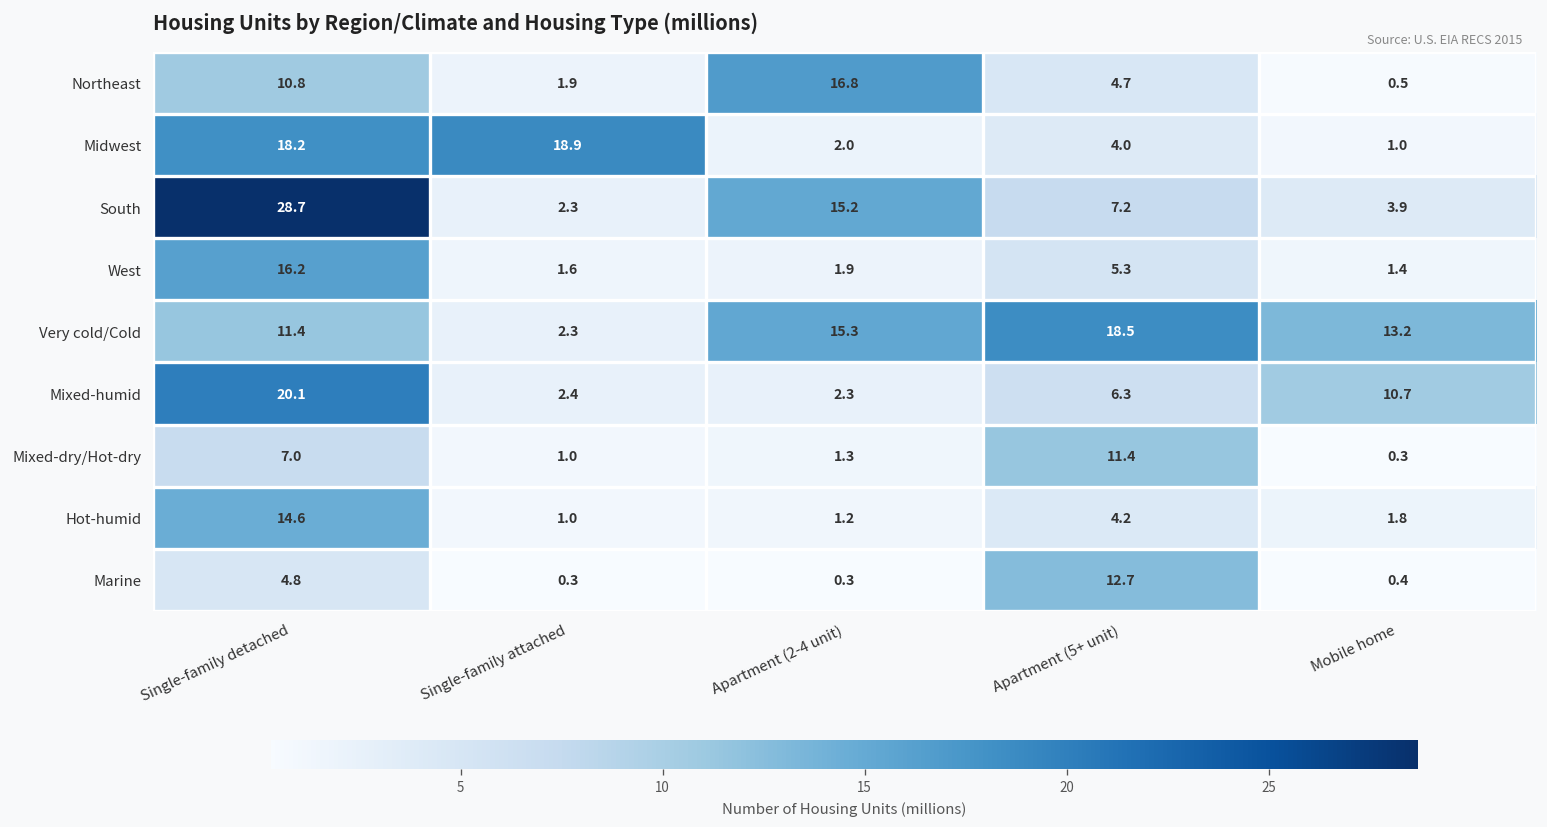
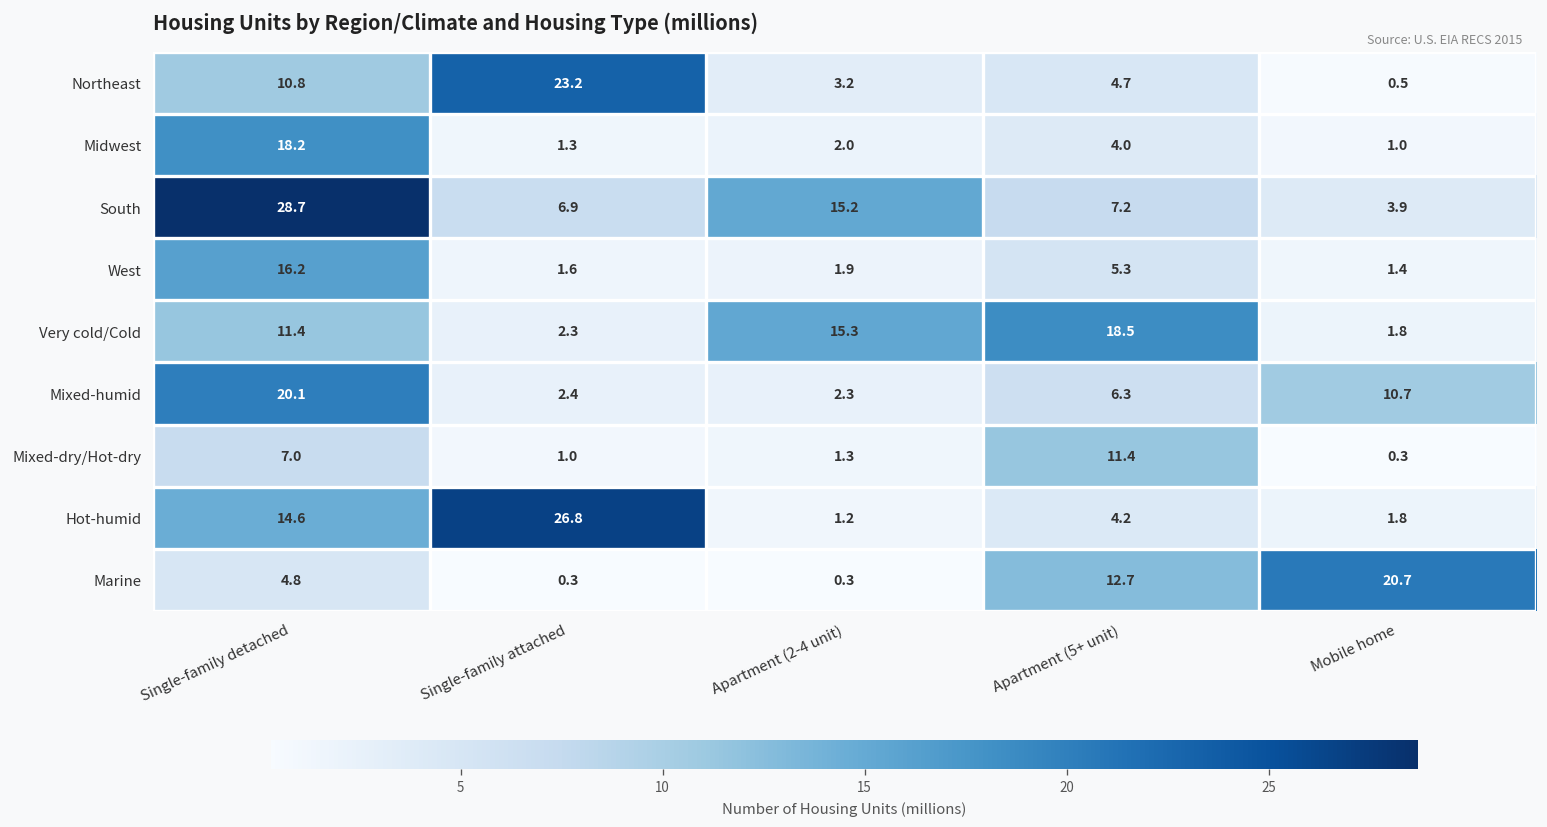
Northeast, Single-family attached: 1.9 -> 23.2
Northeast, Apartment (2-4 unit): 16.8 -> 3.2
Midwest, Single-family attached: 18.9 -> 1.3
South, Single-family attached: 2.3 -> 6.9
Very cold/Cold, Mobile home: 13.2 -> 1.8
Hot-humid, Single-family attached: 1.0 -> 26.8
Marine, Mobile home: 0.4 -> 20.7
